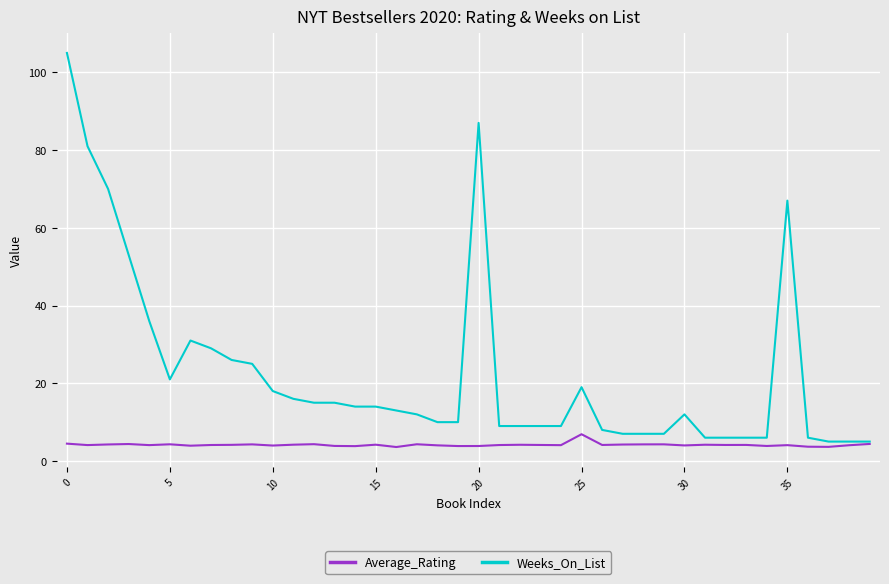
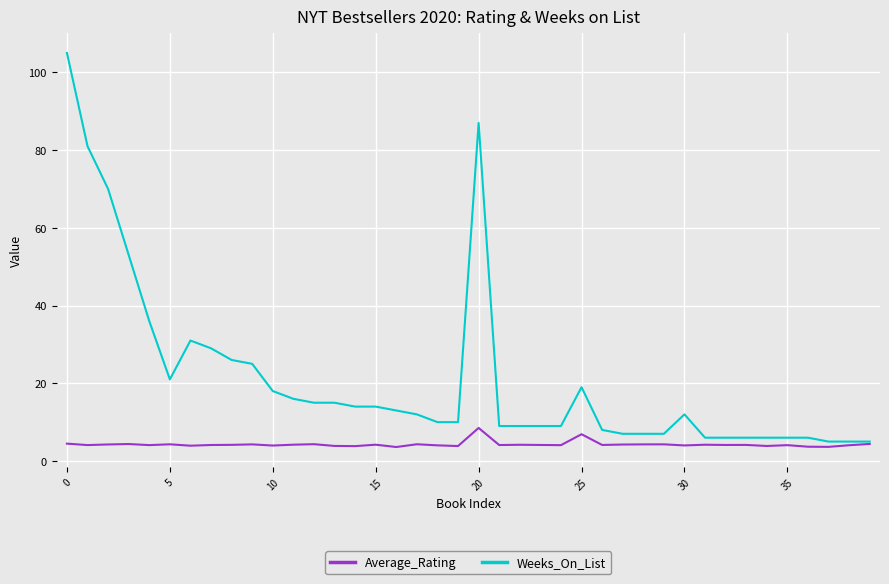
Average_Rating, 20: 4 -> 9
Weeks_On_List, 35: 67 -> 6
